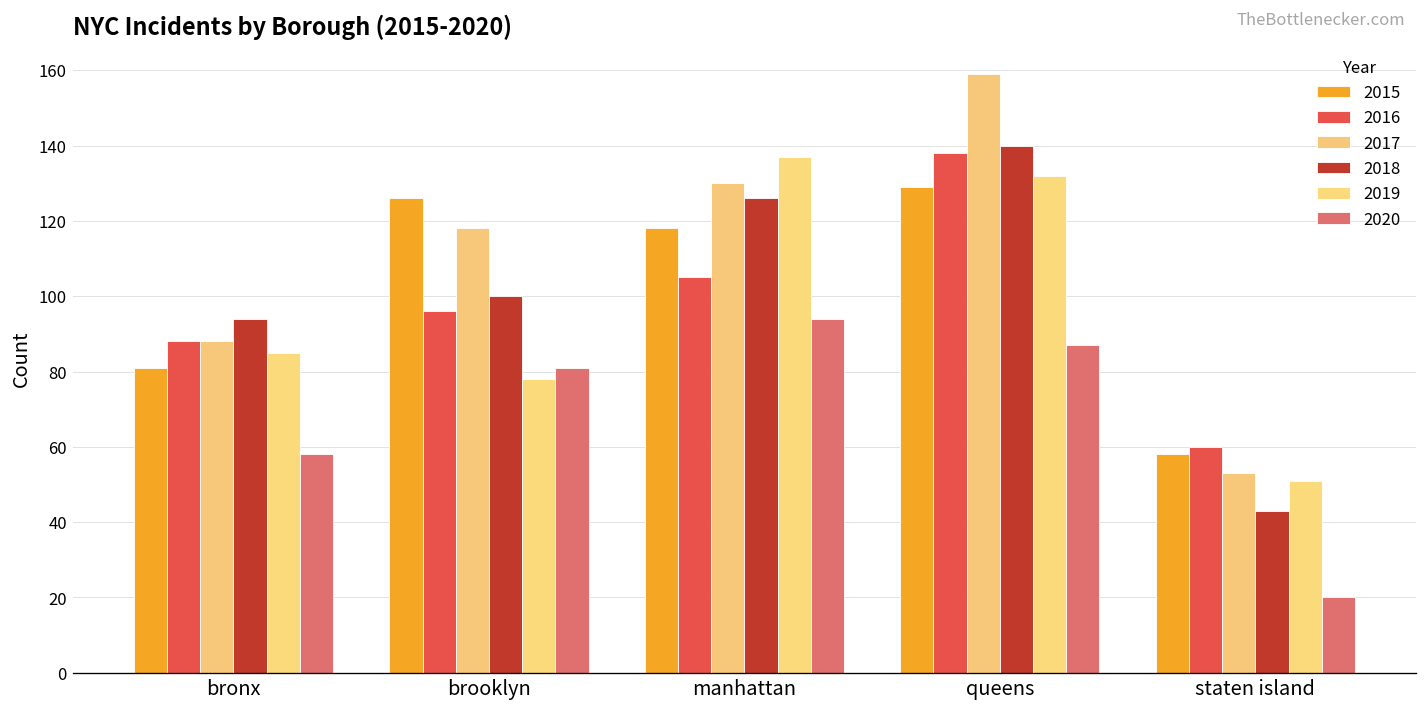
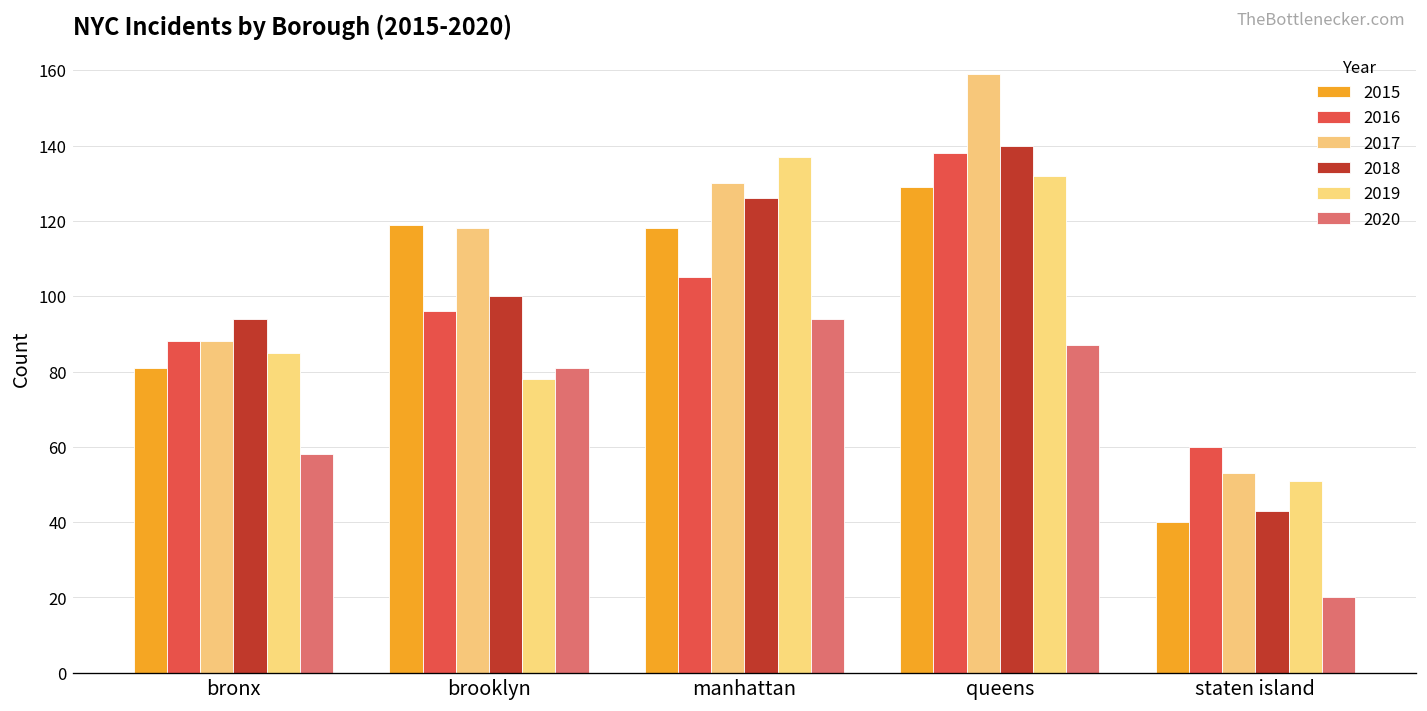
2015, brooklyn: 126 -> 119
2015, staten island: 58 -> 40
